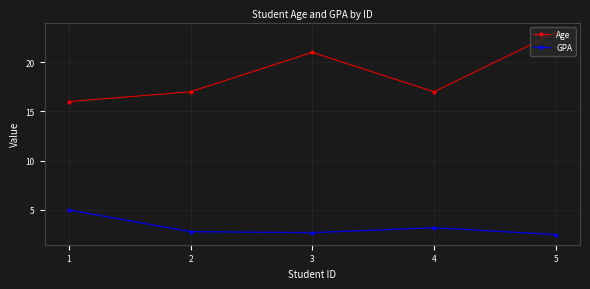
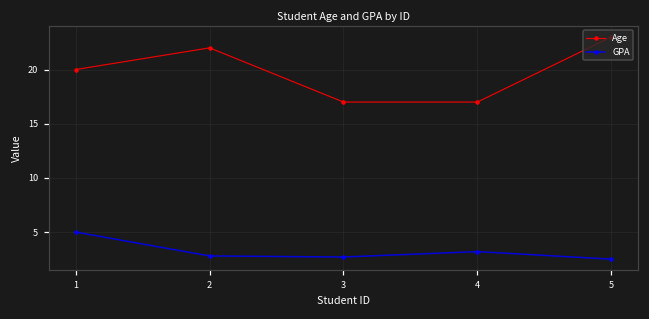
Age, 1: 16 -> 20
Age, 2: 17 -> 22
Age, 3: 21 -> 17
